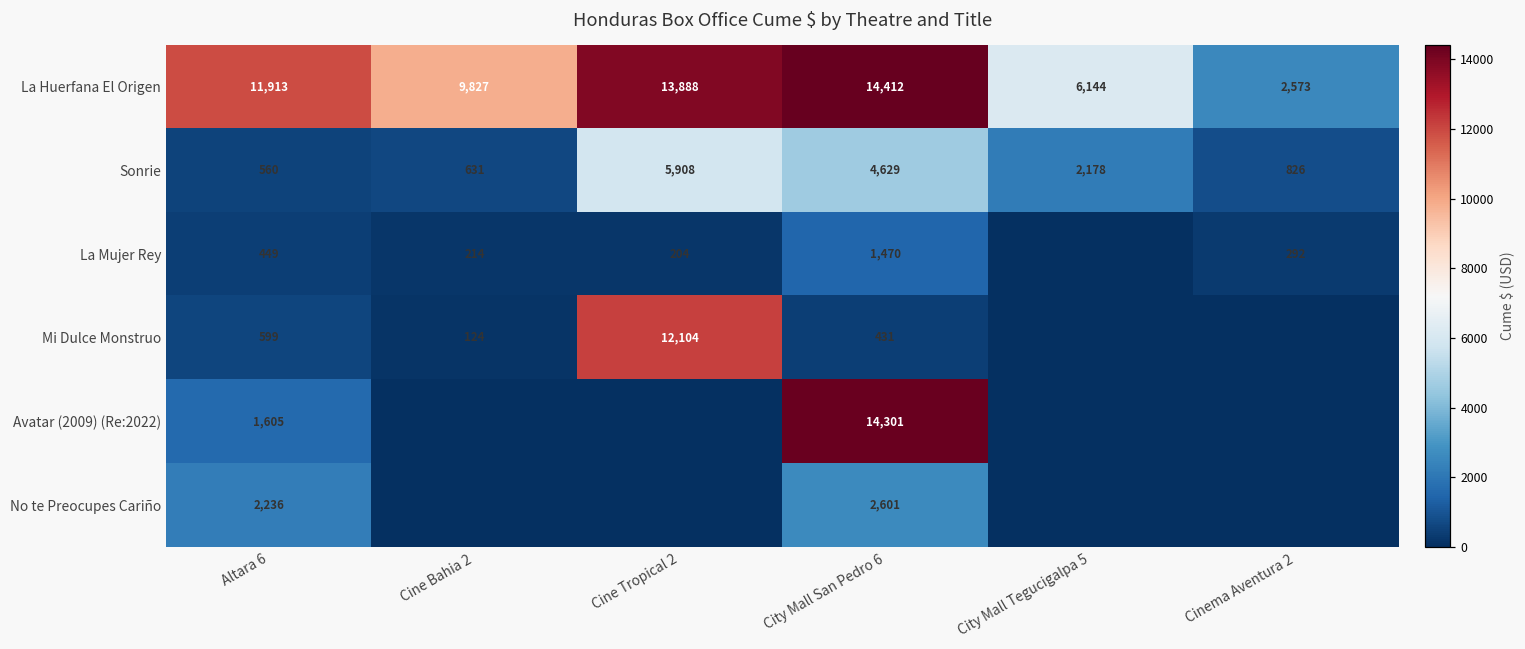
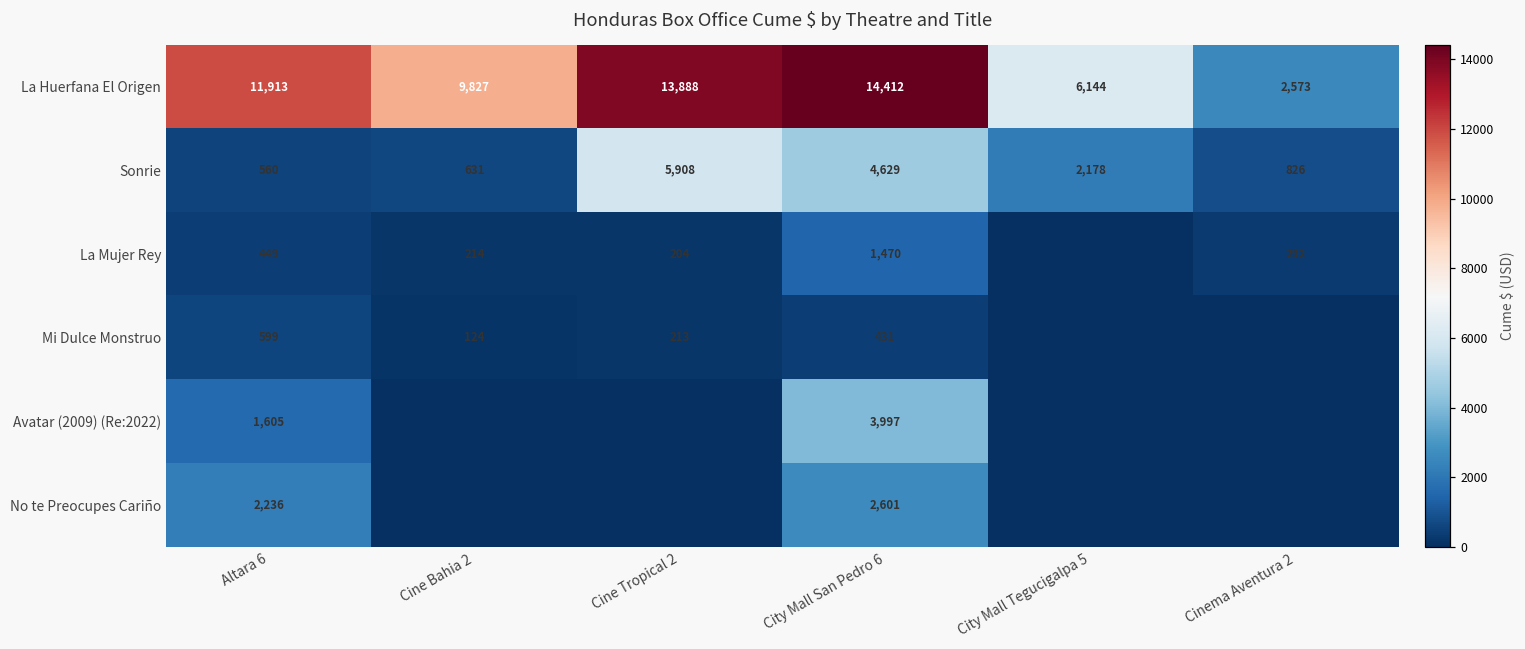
Mi Dulce Monstruo, Cine Tropical 2: 12,104 -> 213
Avatar (2009) (Re:2022), City Mall San Pedro 6: 14,301 -> 3,997
